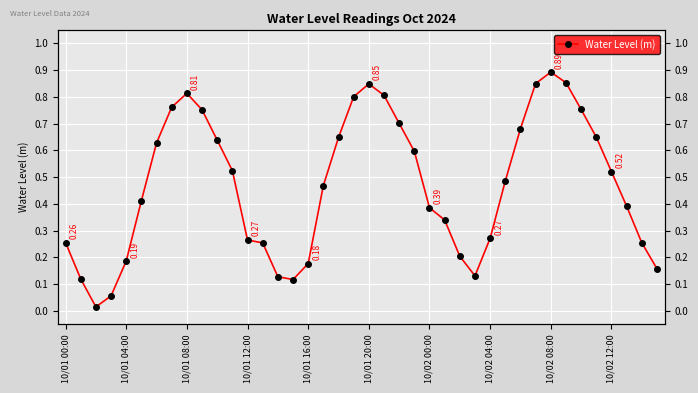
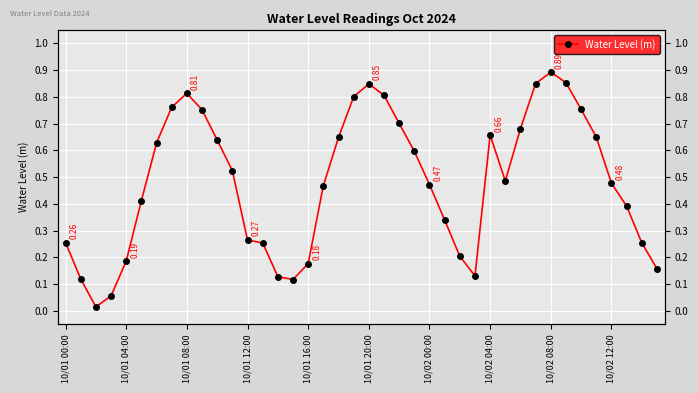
10/02 00:00: 0.39 -> 0.47
10/02 04:00: 0.27 -> 0.66
10/02 12:00: 0.52 -> 0.48
